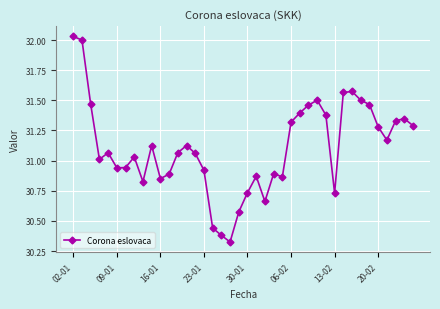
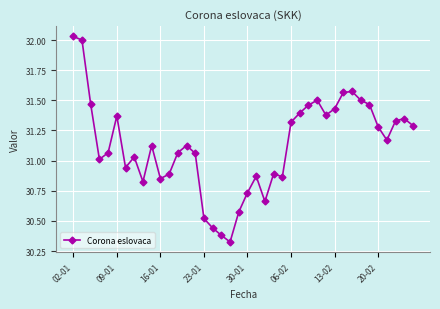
09-01: 30.94 -> 31.37
23-01: 30.92 -> 30.52
13-02: 30.73 -> 31.43
